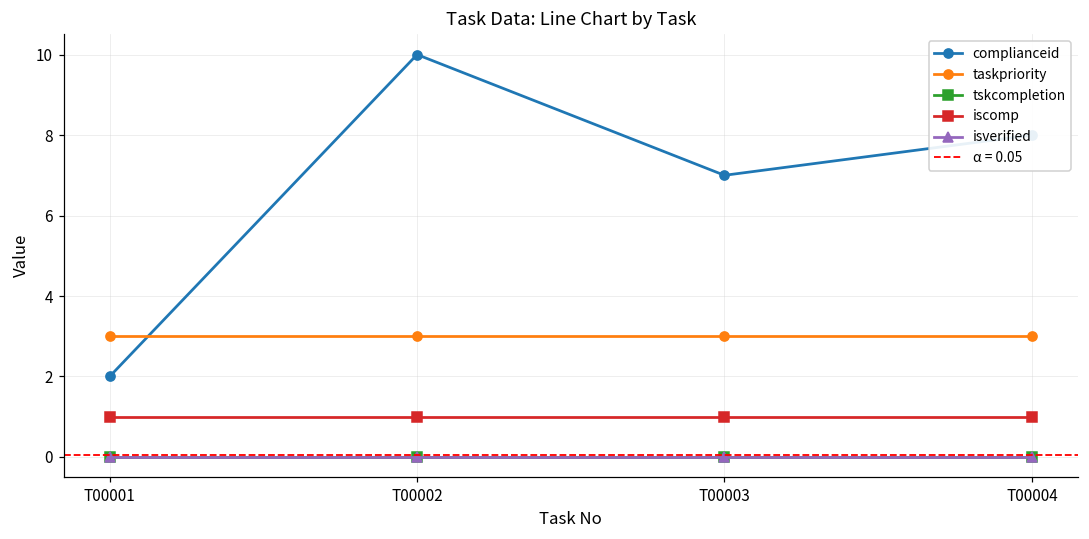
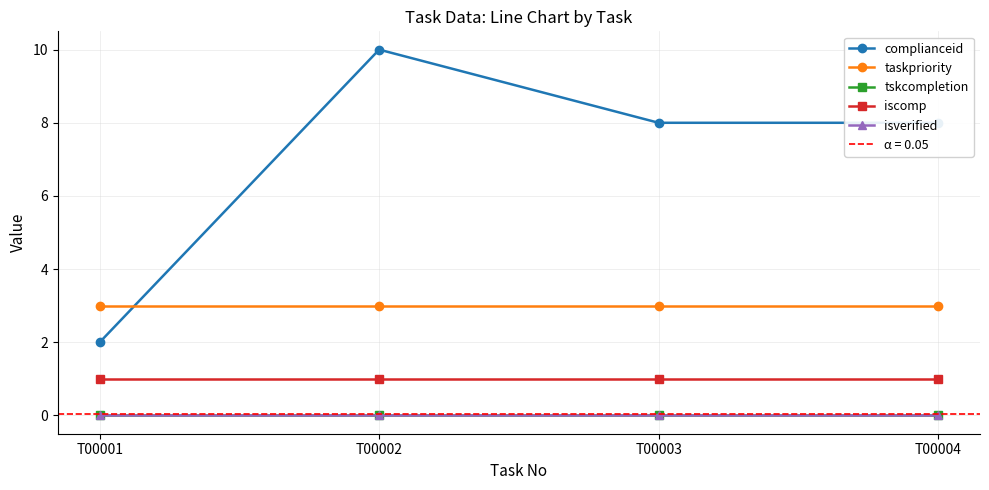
complianceid, T00003: 7 -> 8
